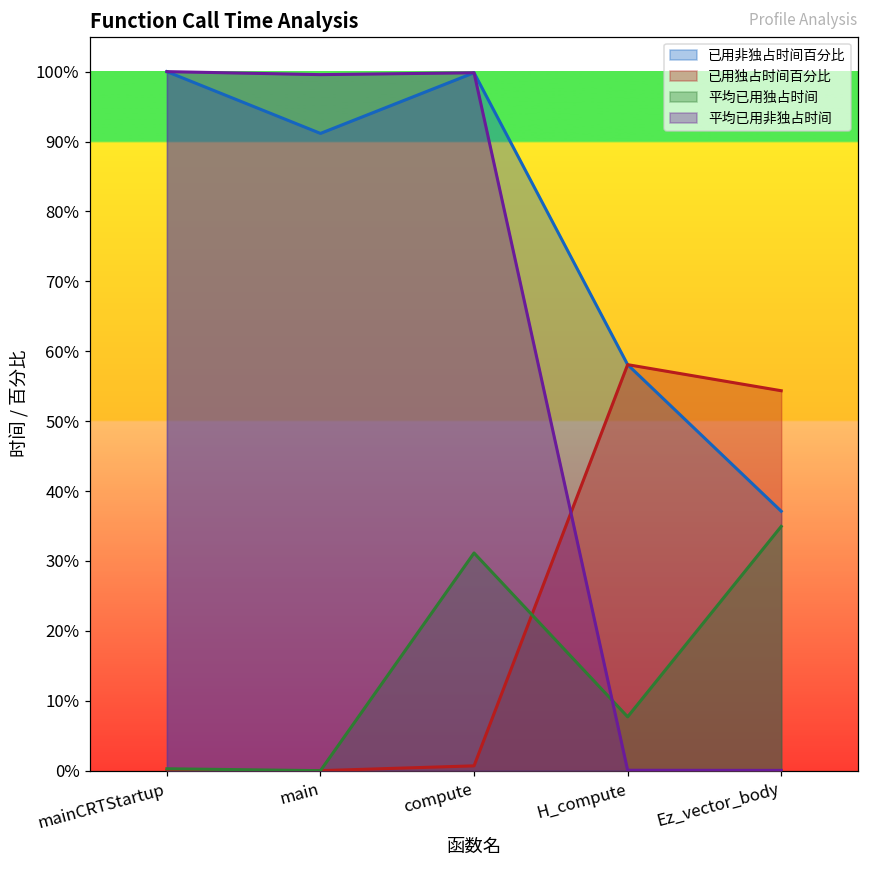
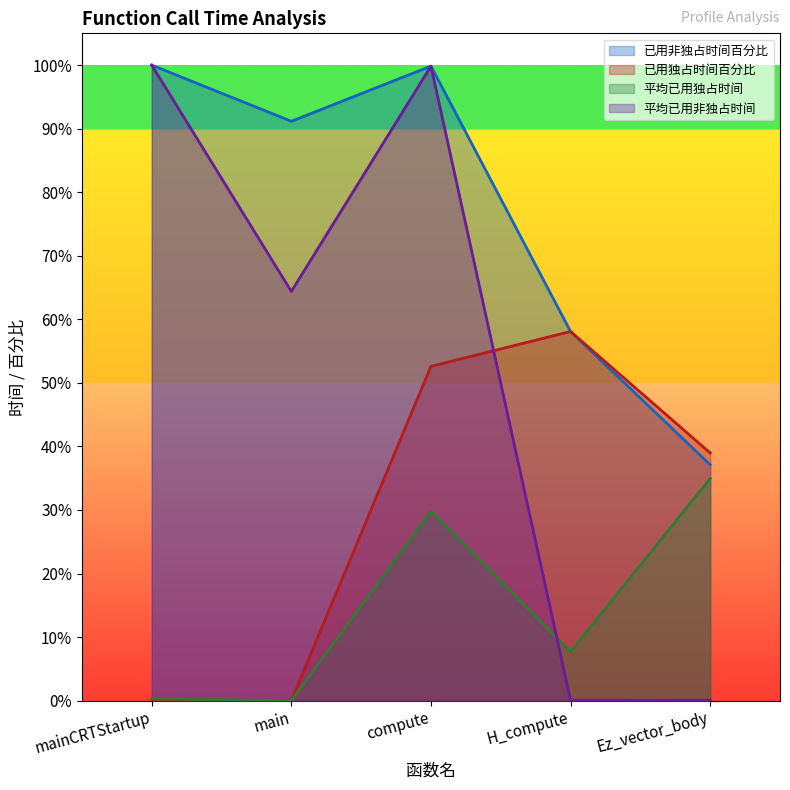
平均已用非独占时间, main: 100% -> 64%
已用独占时间百分比, compute: 1% -> 53%
平均已用独占时间, compute: 31% -> 30%
已用独占时间百分比, Ez_vector_body: 54% -> 39%
